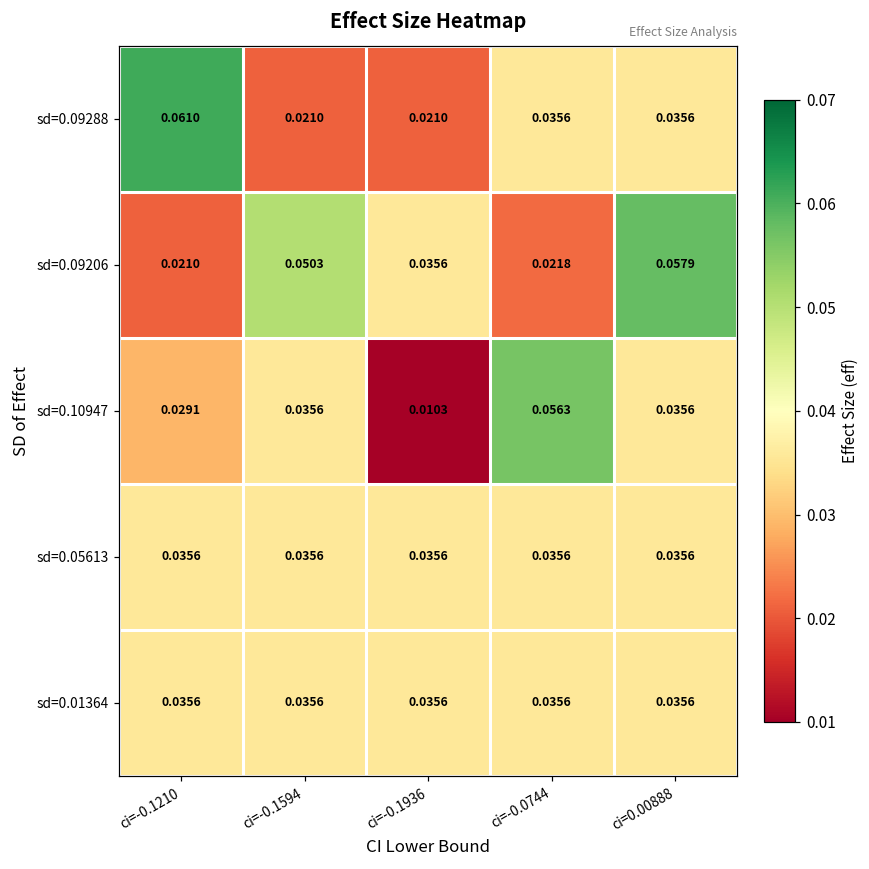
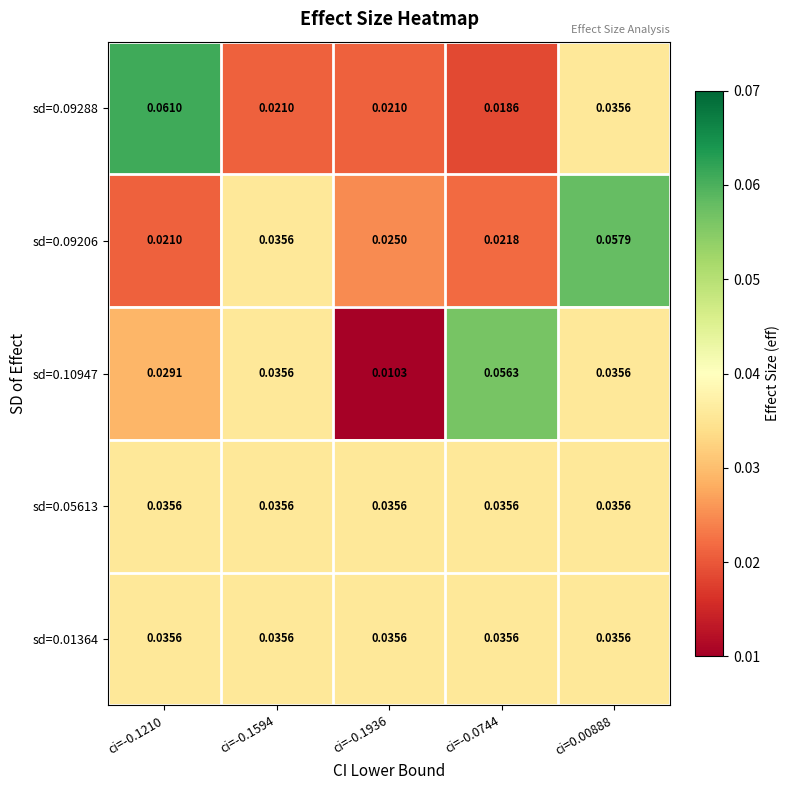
sd=0.09288, ci=-0.0744: 0.0356 -> 0.0186
sd=0.09206, ci=-0.1594: 0.0503 -> 0.0356
sd=0.09206, ci=-0.1936: 0.0356 -> 0.0250
